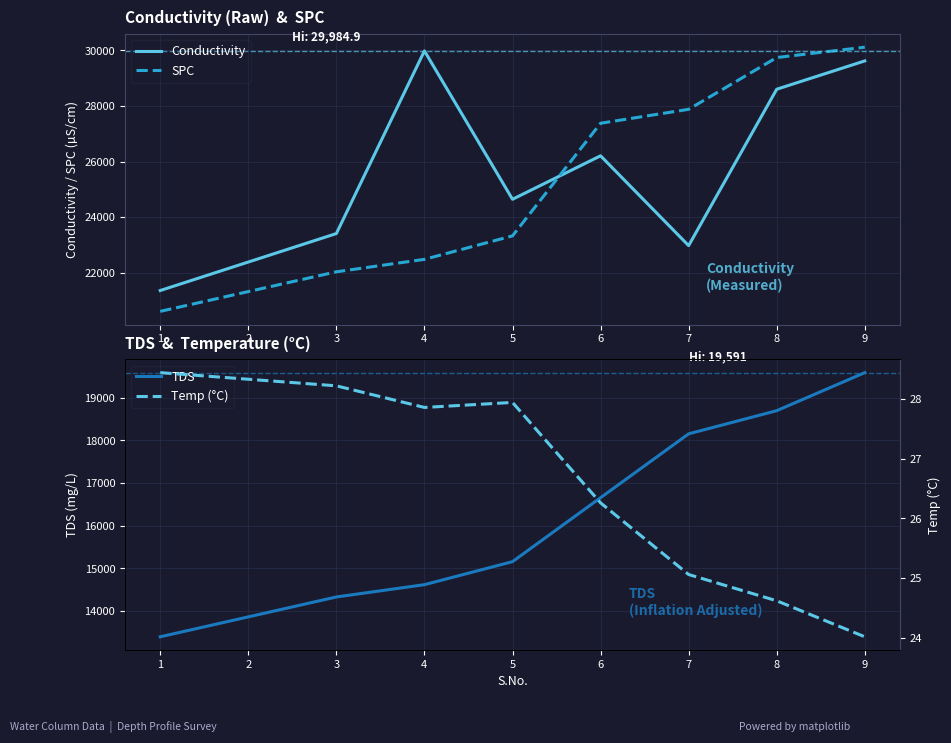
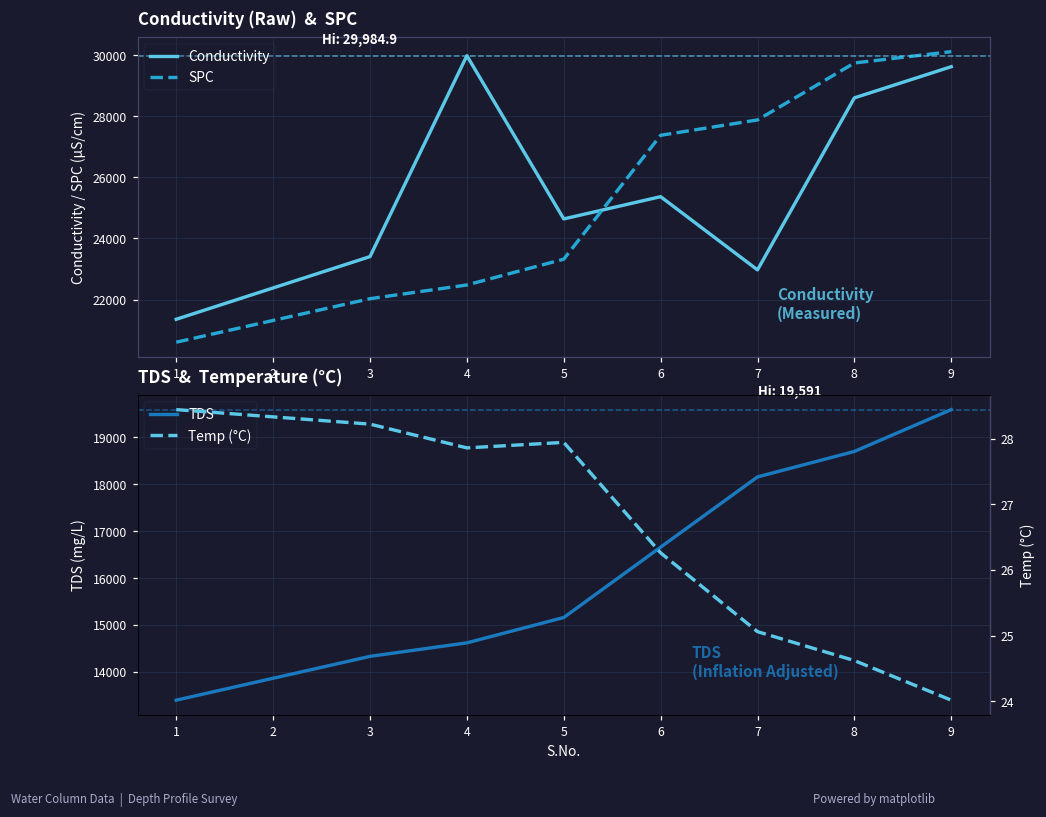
Conductivity (Raw) & SPC, Conductivity, 6: 26200 -> 25400
